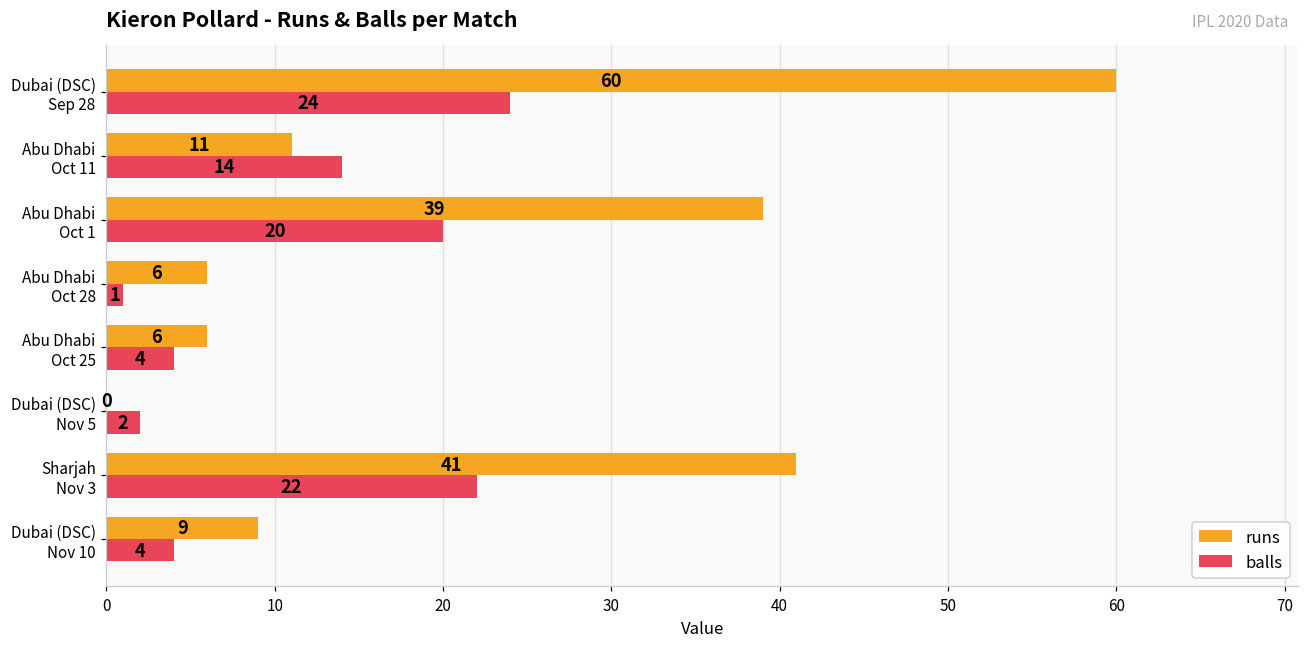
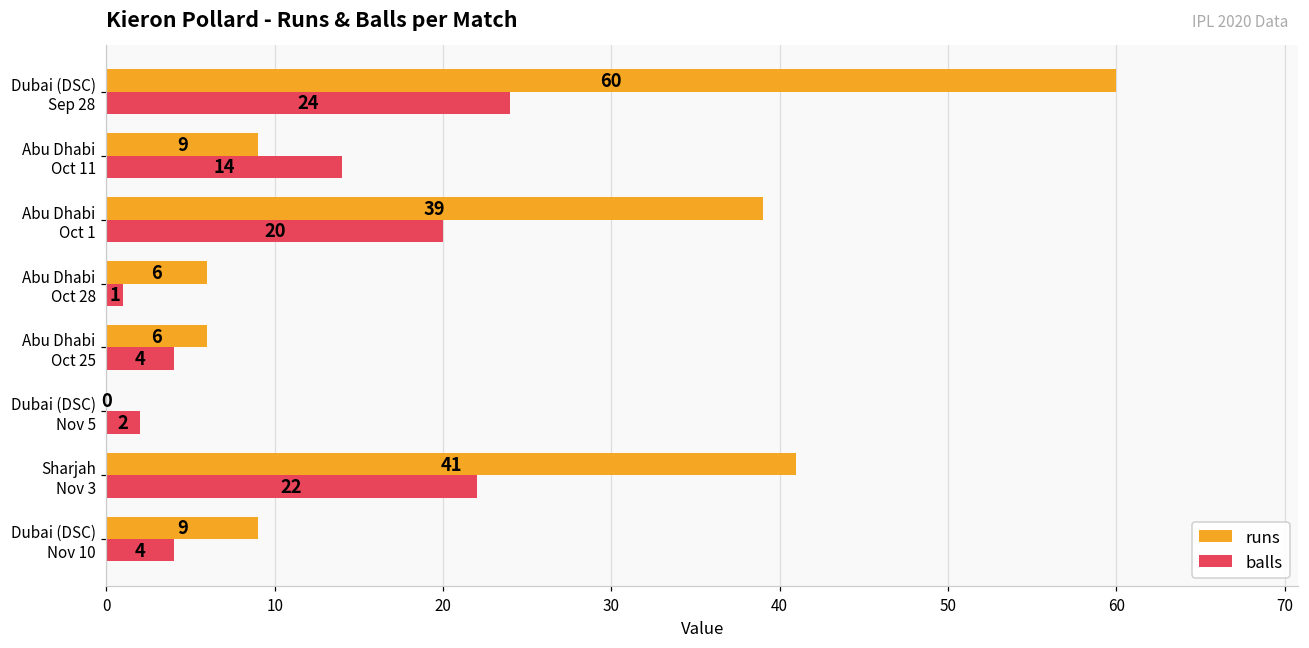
runs, Abu Dhabi Oct 11: 11 -> 9
